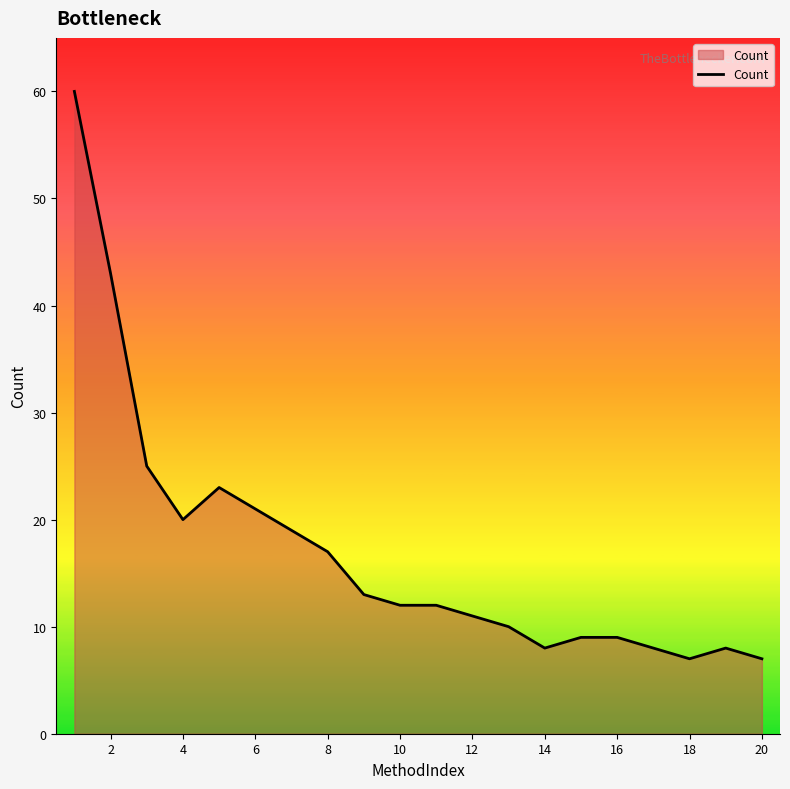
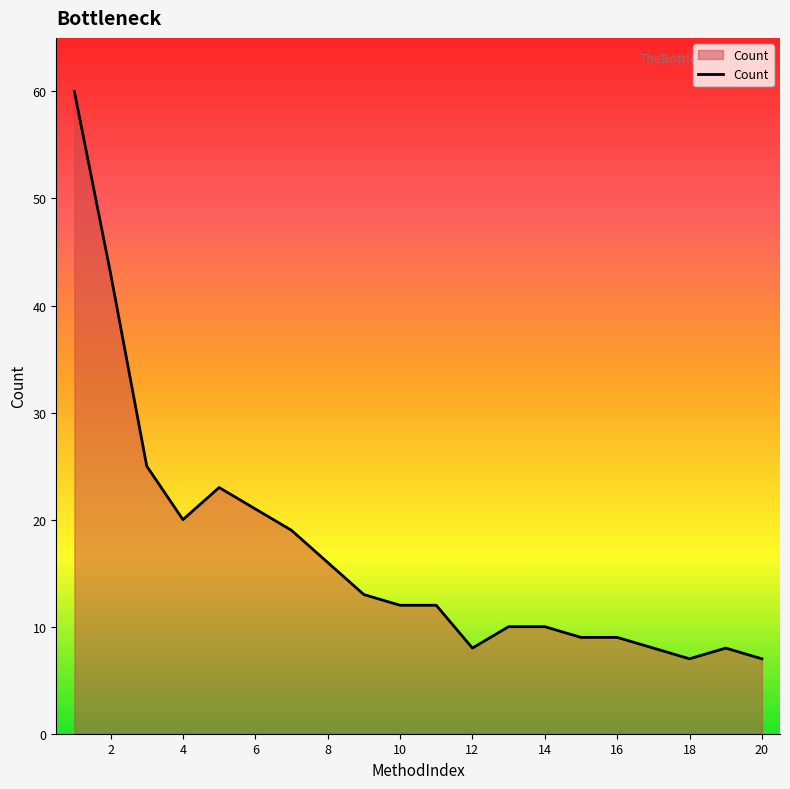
8: 17 -> 16
12: 11 -> 8
14: 8 -> 10
